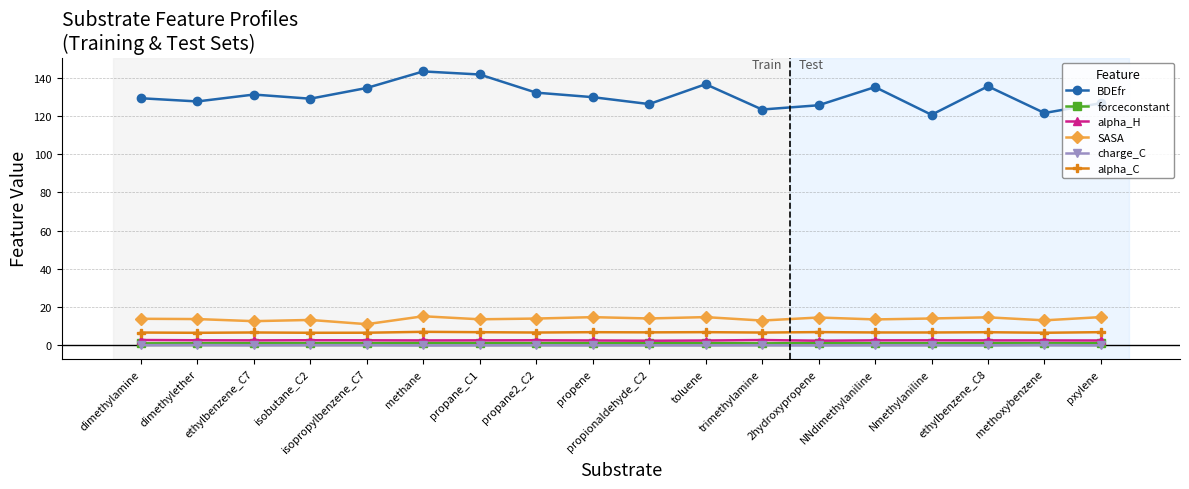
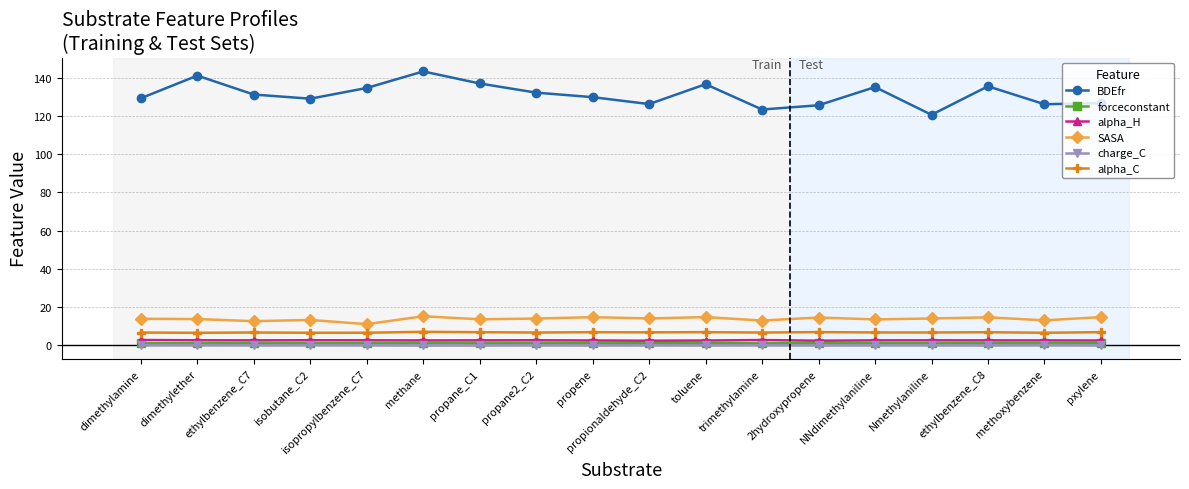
BDEfr, dimethylether: 128 -> 141
BDEfr, propane_C1: 142 -> 137
BDEfr, methoxybenzene: 122 -> 126
